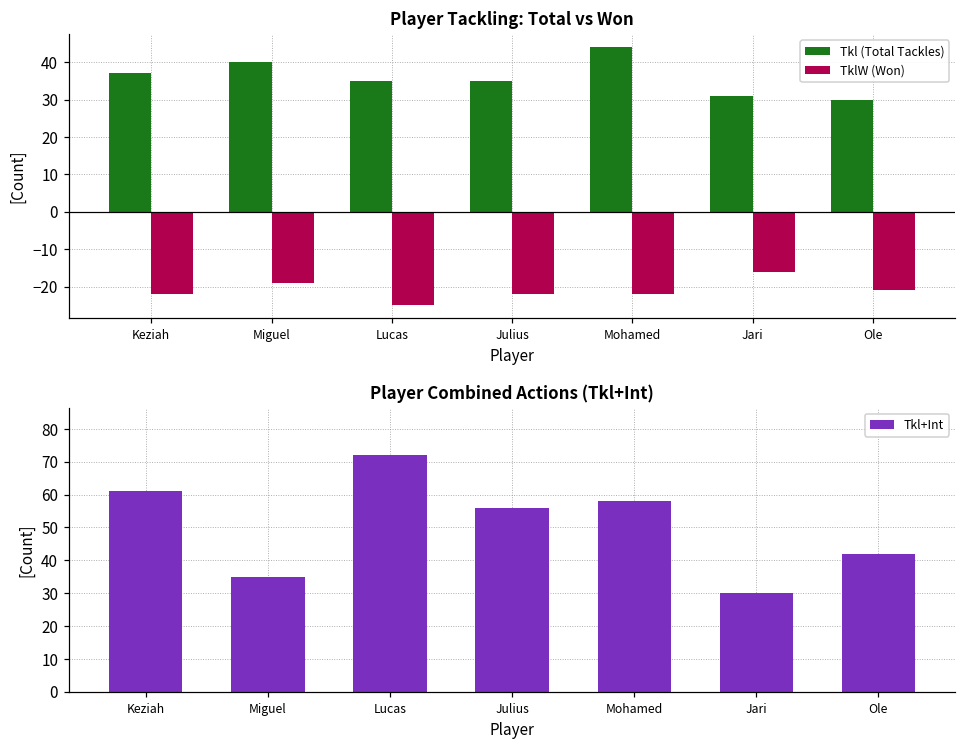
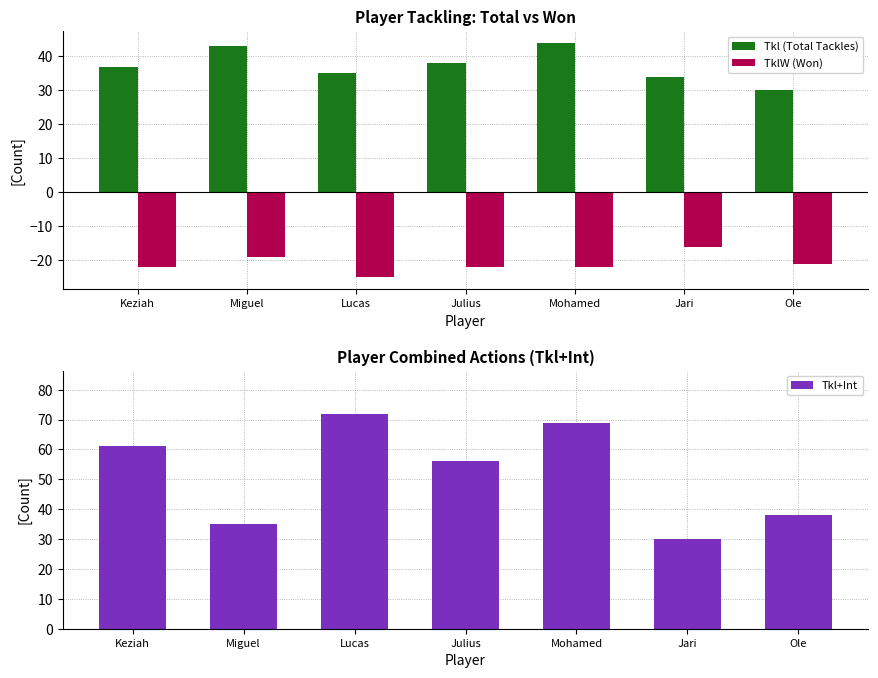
Player Tackling: Total vs Won, Tkl (Total Tackles), Miguel: 40 -> 43
Player Tackling: Total vs Won, Tkl (Total Tackles), Julius: 35 -> 38
Player Tackling: Total vs Won, Tkl (Total Tackles), Jari: 31 -> 34
Player Combined Actions (Tkl+Int), Mohamed: 58 -> 69
Player Combined Actions (Tkl+Int), Ole: 42 -> 38
